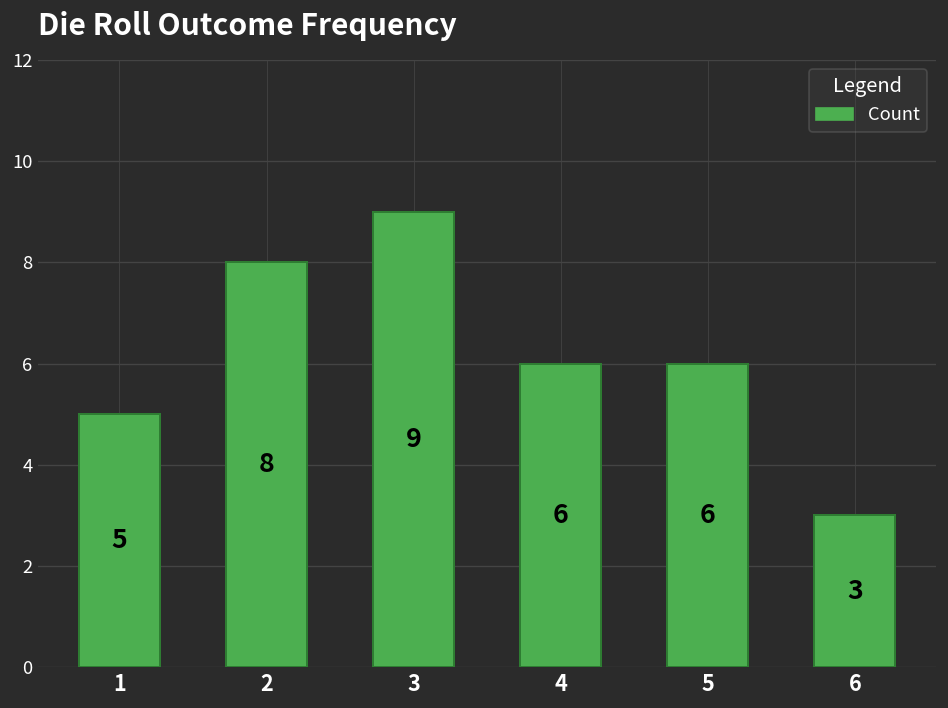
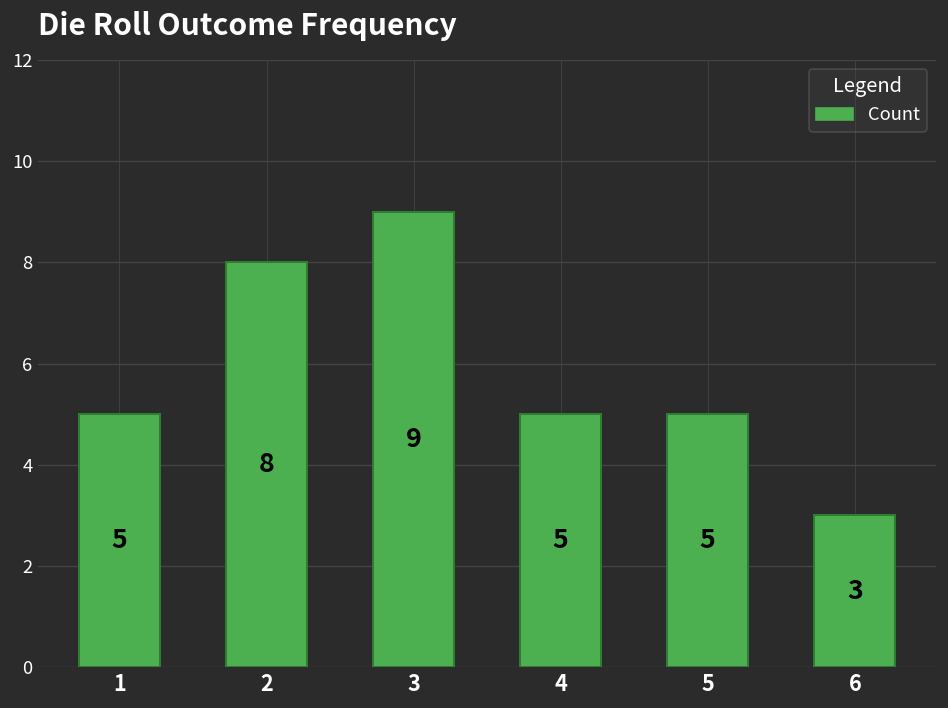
4: 6 -> 5
5: 6 -> 5
